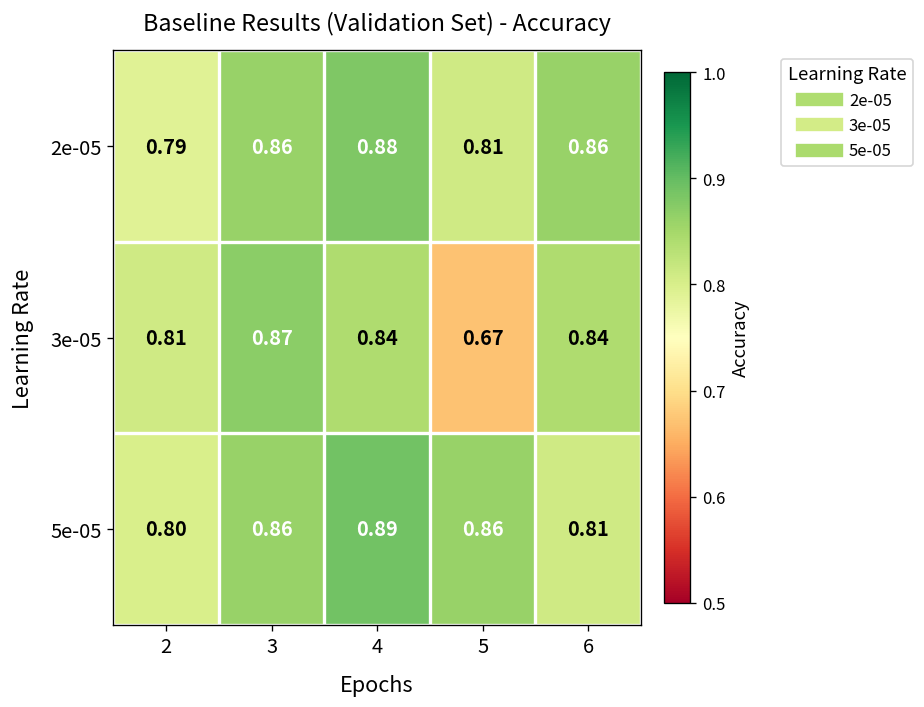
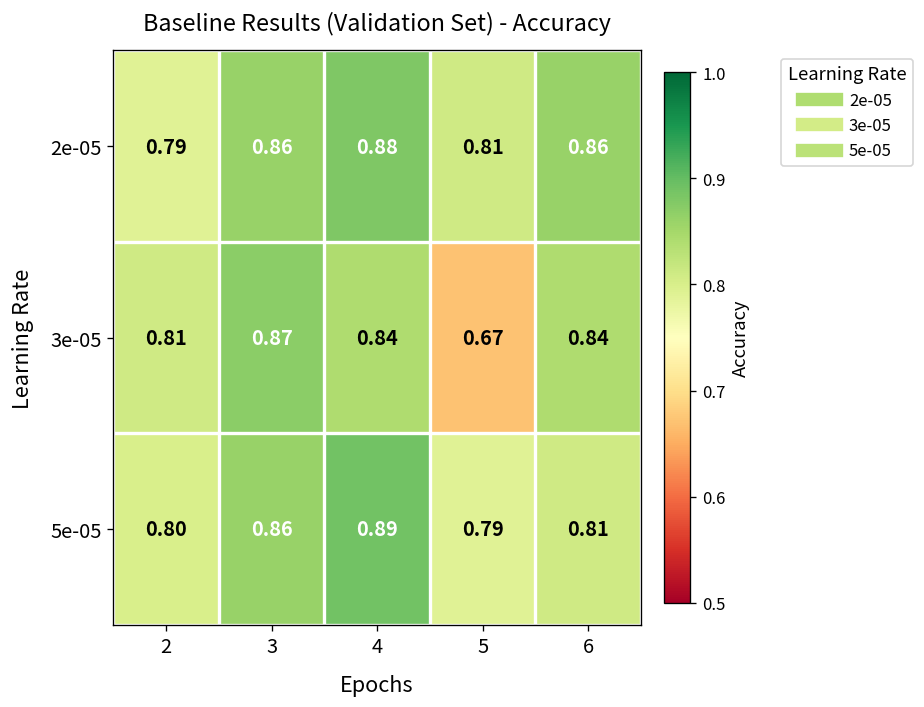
5e-05, 5: 0.86 -> 0.79
